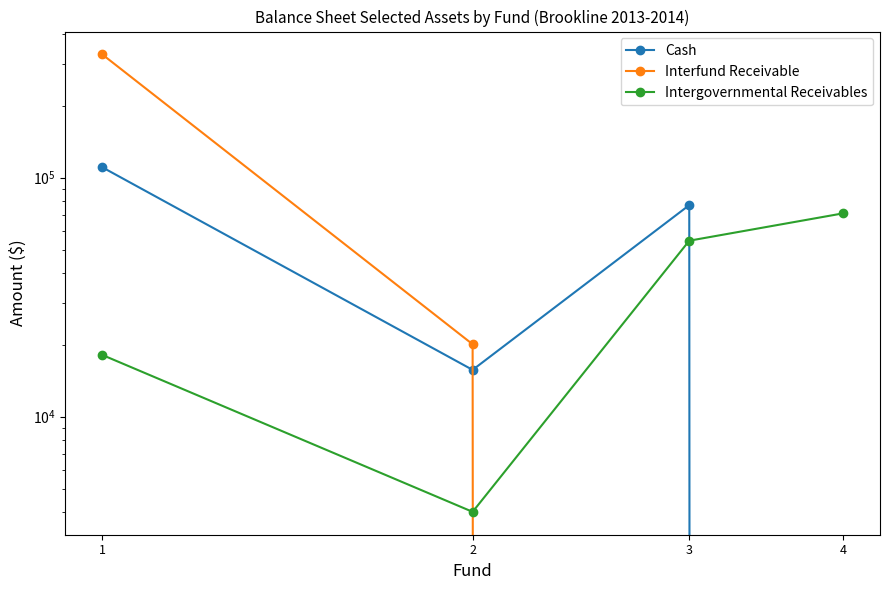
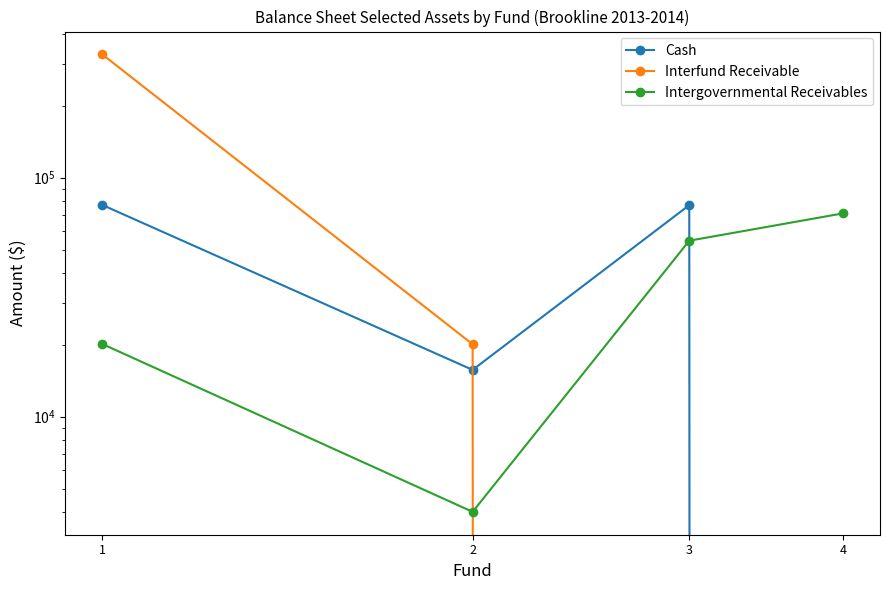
Cash, 1: 110000 -> 77000
Intergovernmental Receivables, 1: 18000 -> 20000
